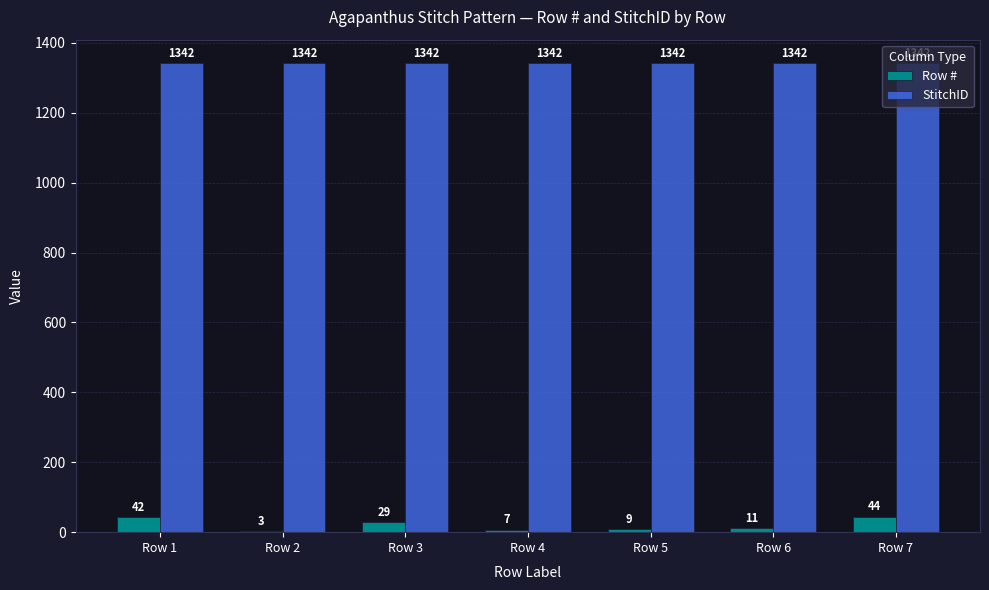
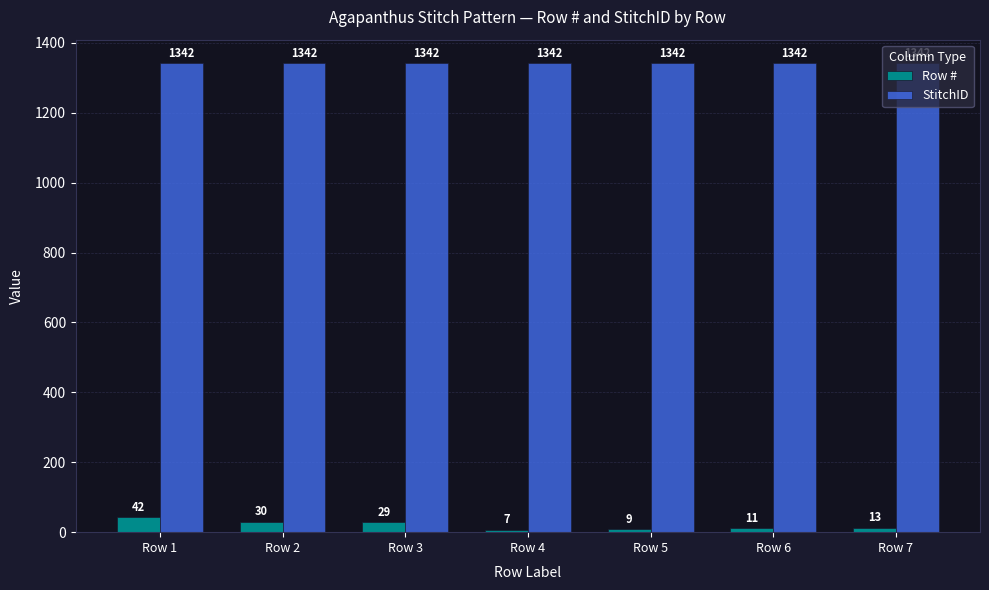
Row #, Row 2: 3 -> 30
Row #, Row 7: 44 -> 13
